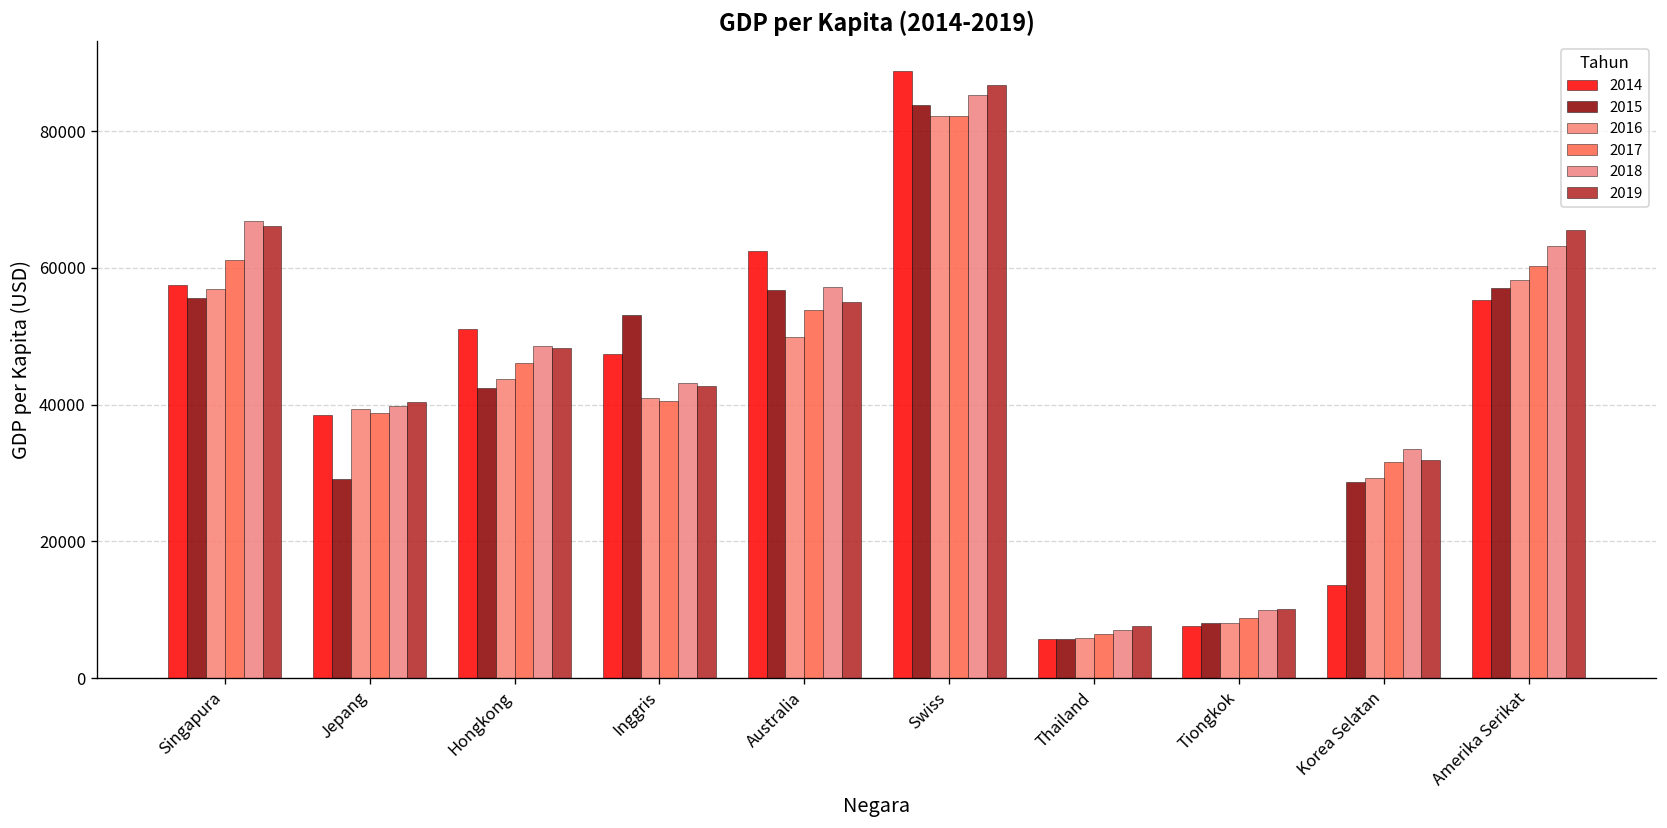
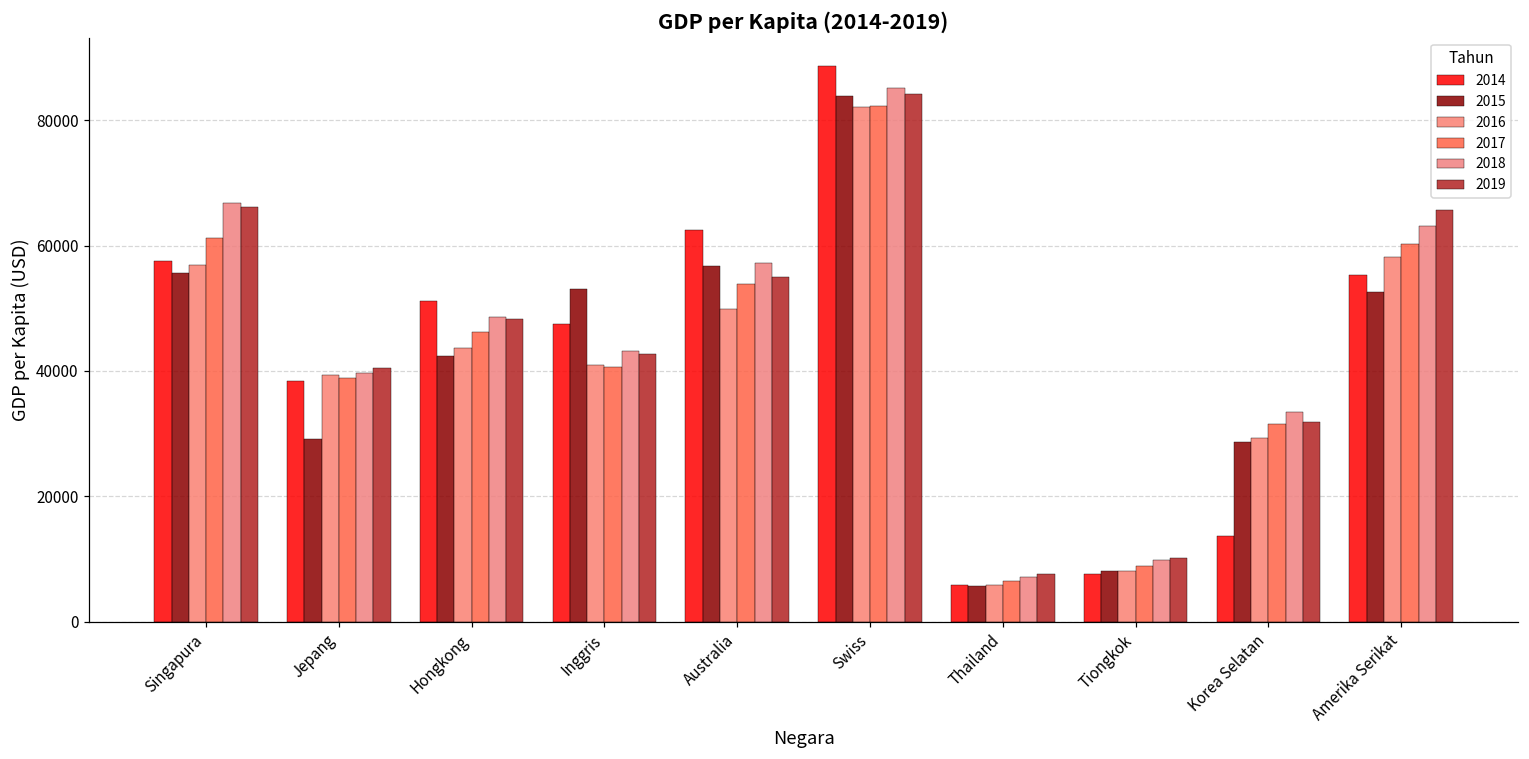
2019, Swiss: 87000 -> 84000
2015, Amerika Serikat: 57000 -> 53000
